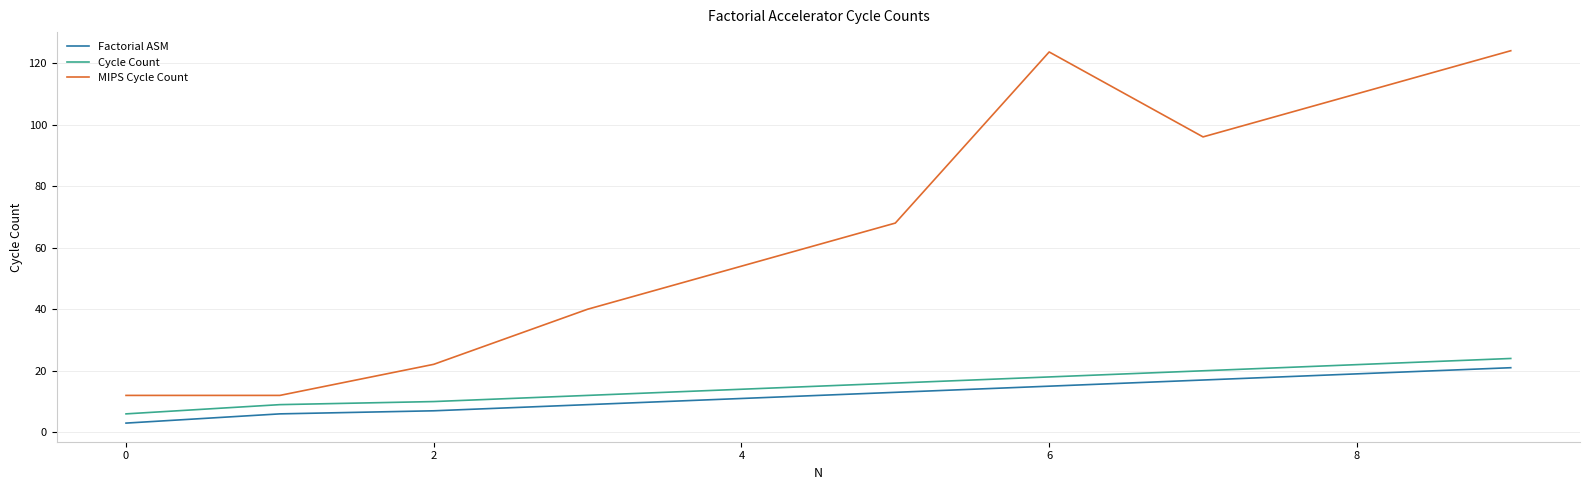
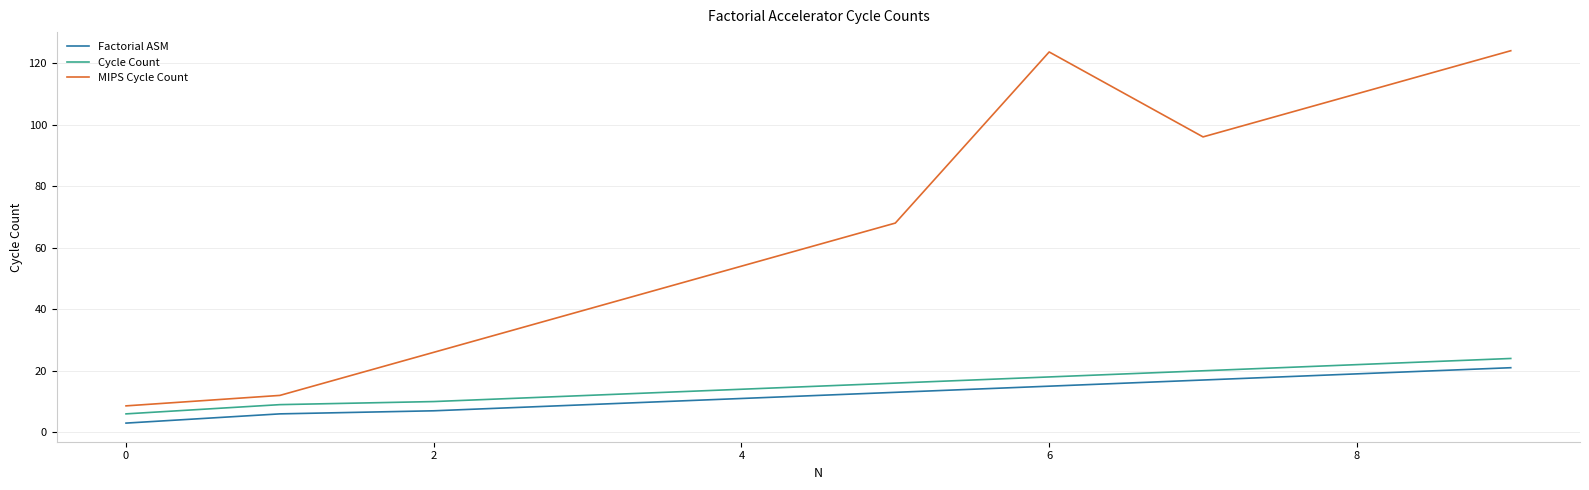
MIPS Cycle Count, 0: 12 -> 9
MIPS Cycle Count, 2: 22 -> 26
